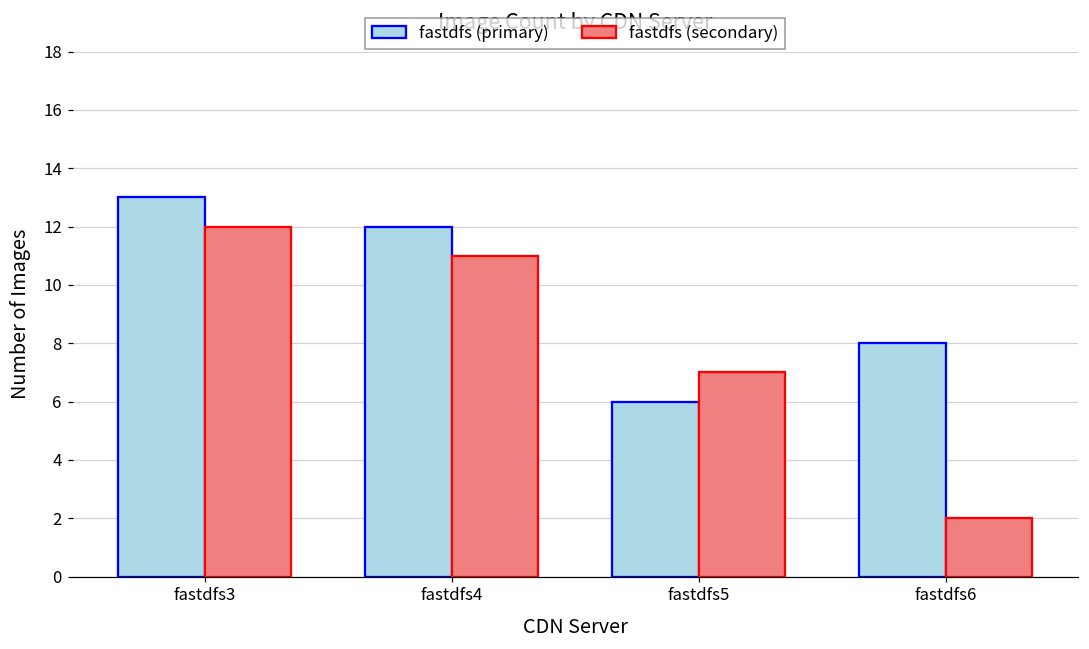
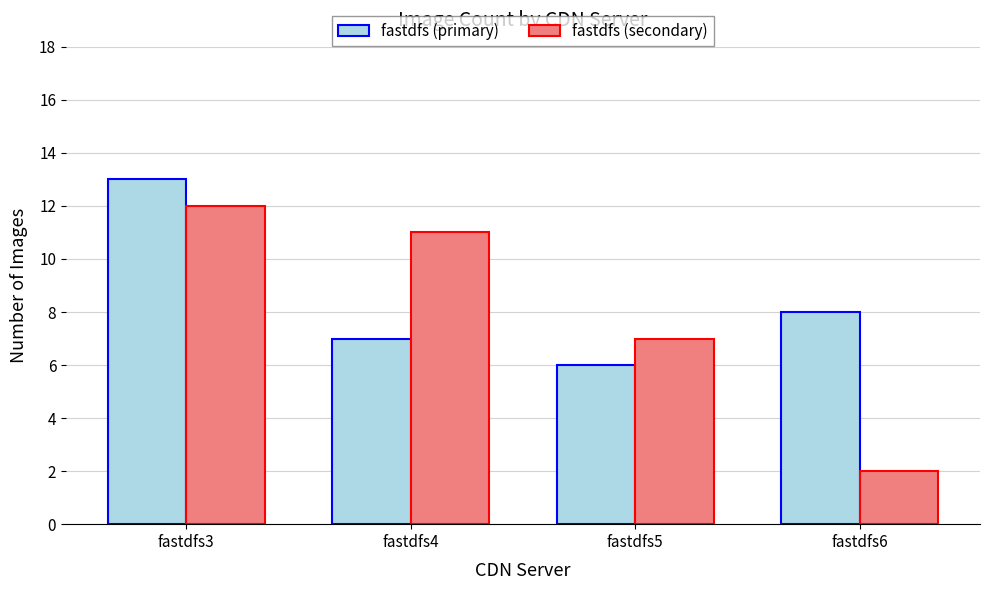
fastdfs (primary), fastdfs4: 12 -> 7
